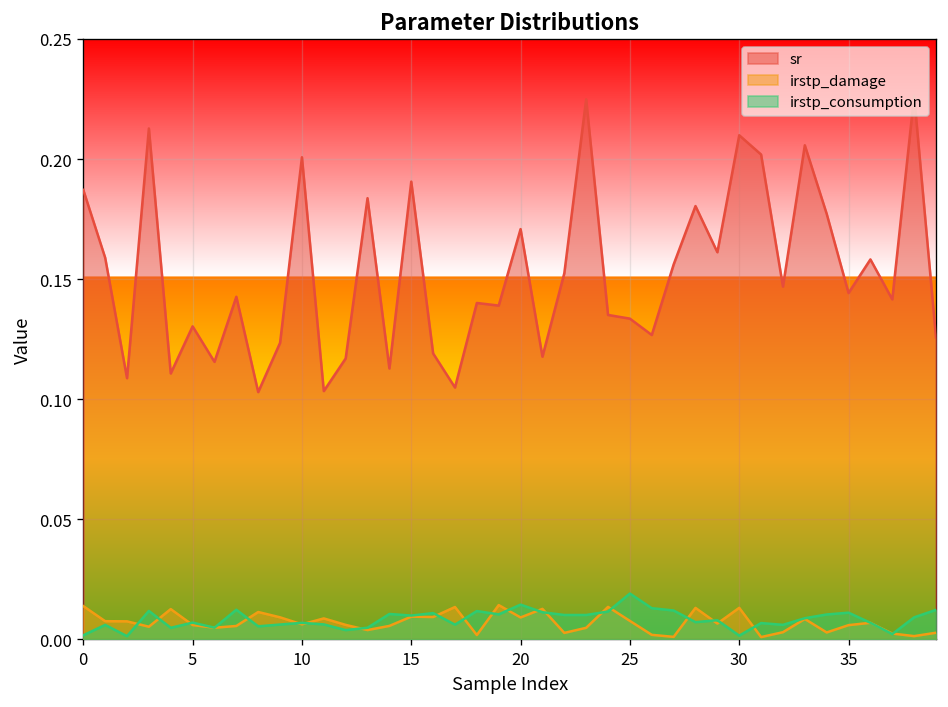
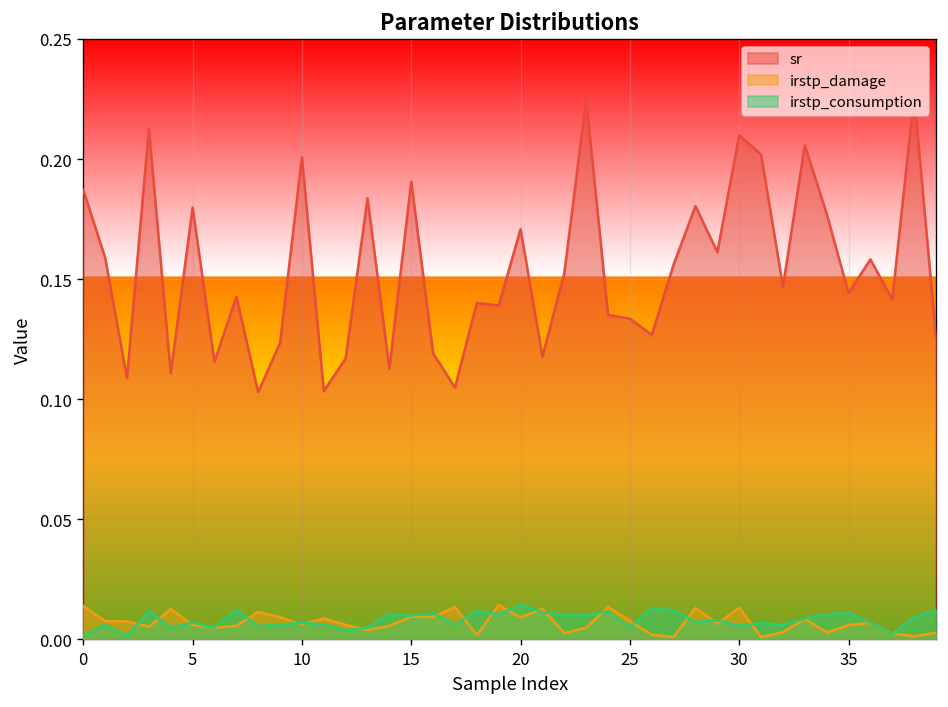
sr, 5: 0.130 -> 0.180
irstp_consumption, 25: 0.019 -> 0.005
irstp_consumption, 30: 0.002 -> 0.006
